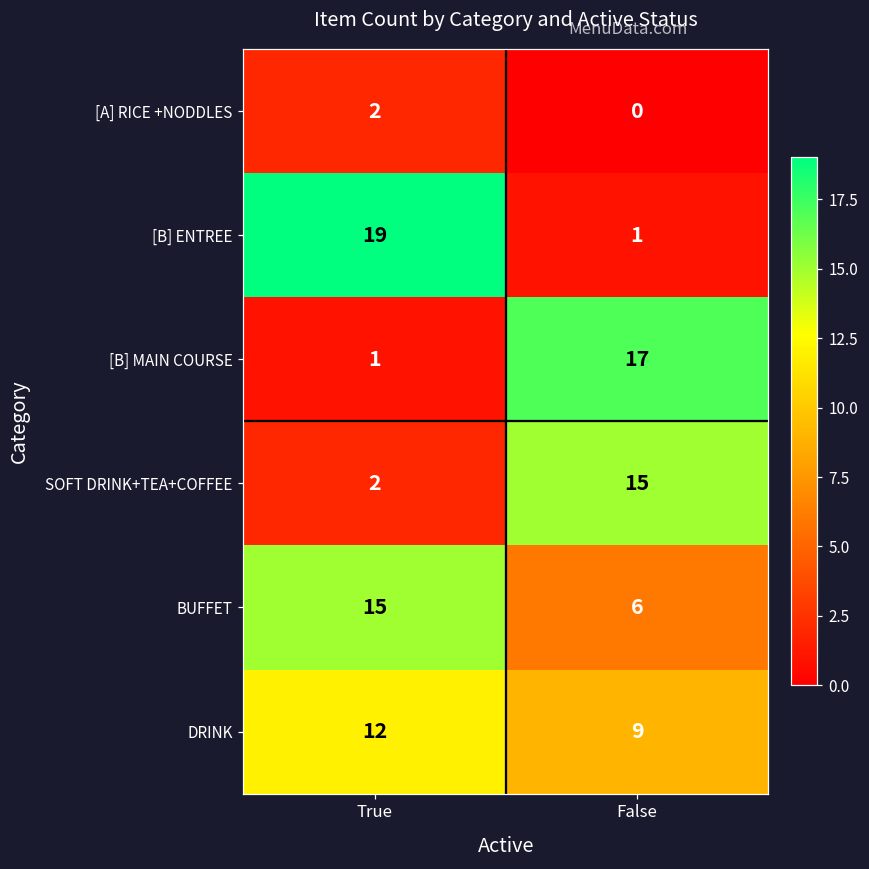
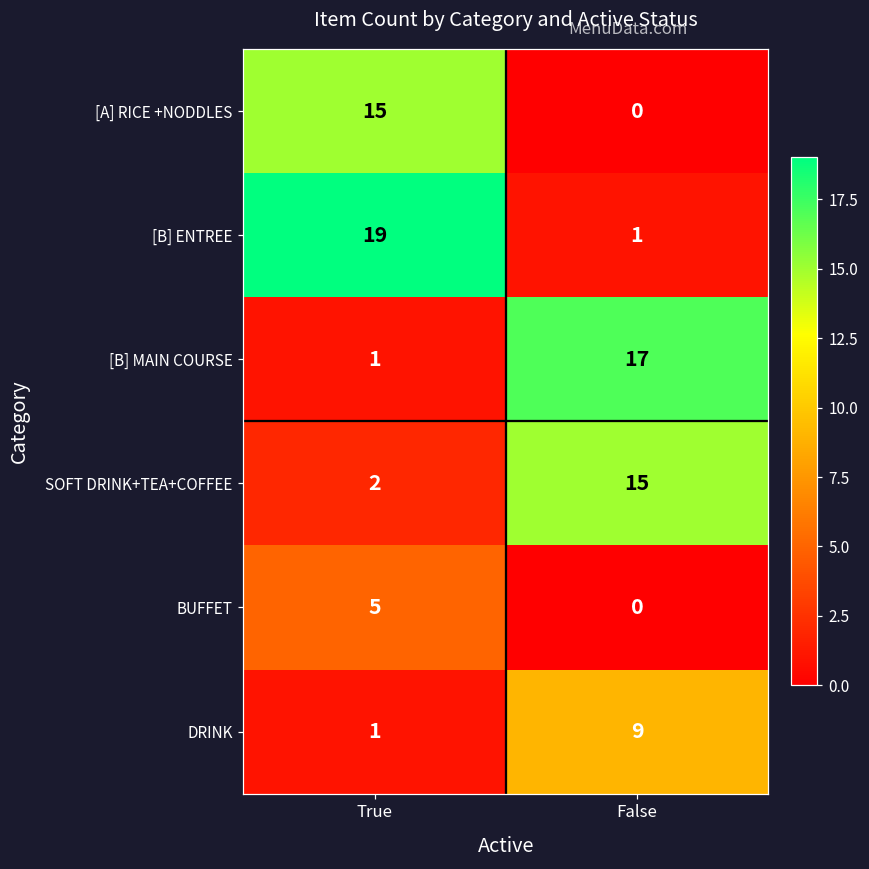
[A] RICE +NODDLES, True: 2 -> 15
BUFFET, True: 15 -> 5
BUFFET, False: 6 -> 0
DRINK, True: 12 -> 1
